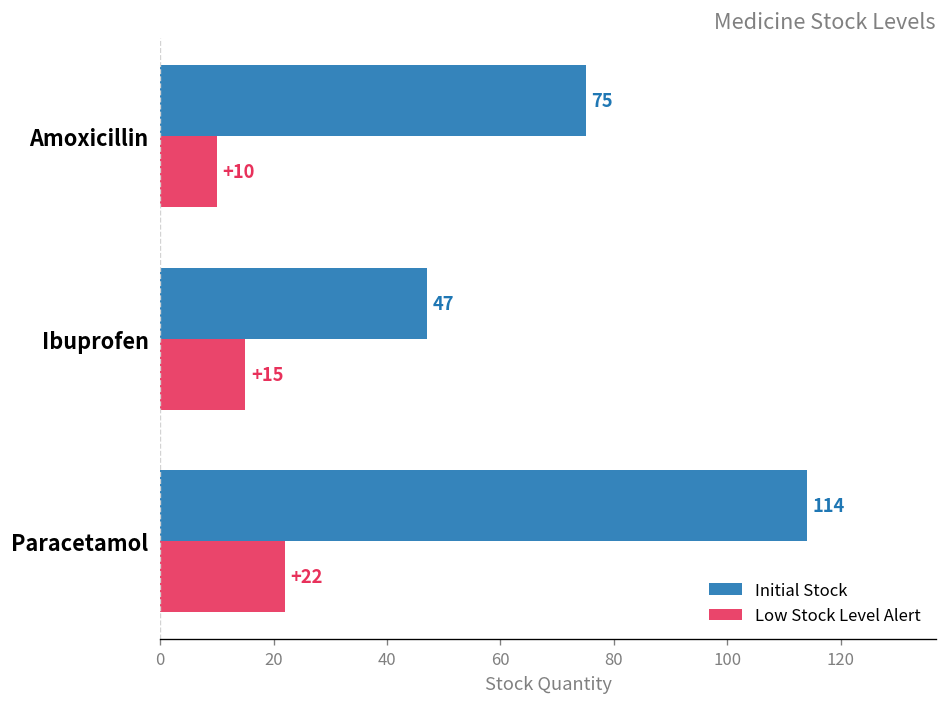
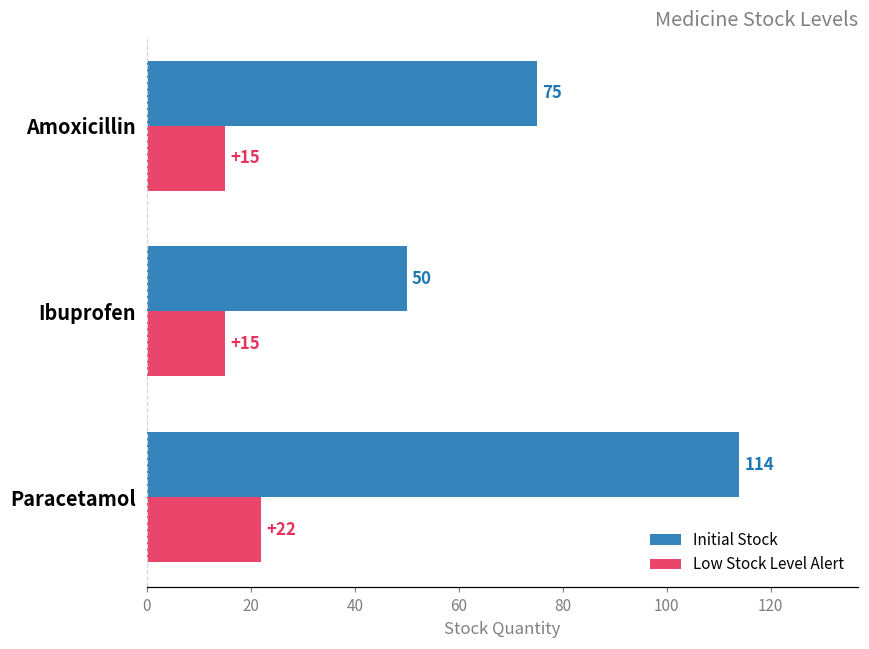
Low Stock Level Alert, Amoxicillin: +10 -> +15
Initial Stock, Ibuprofen: 47 -> 50
